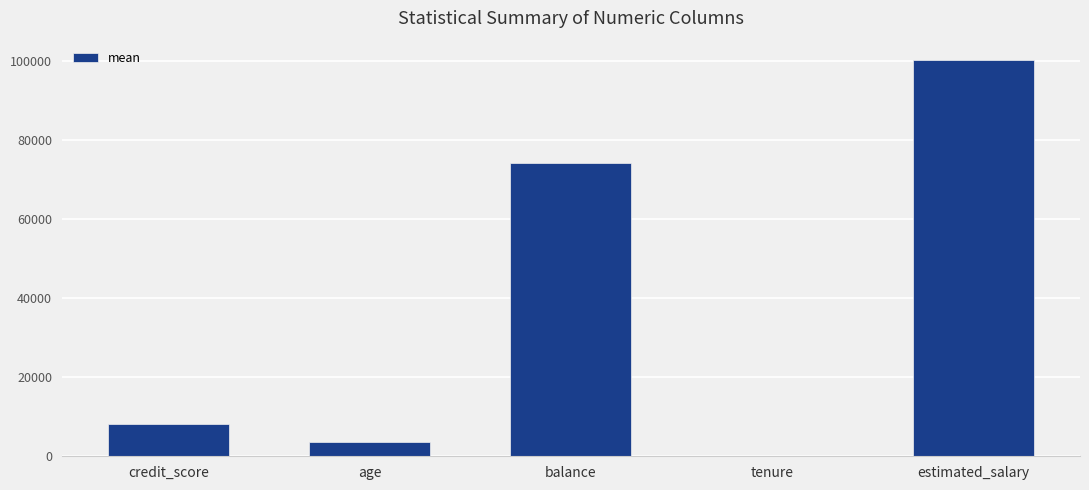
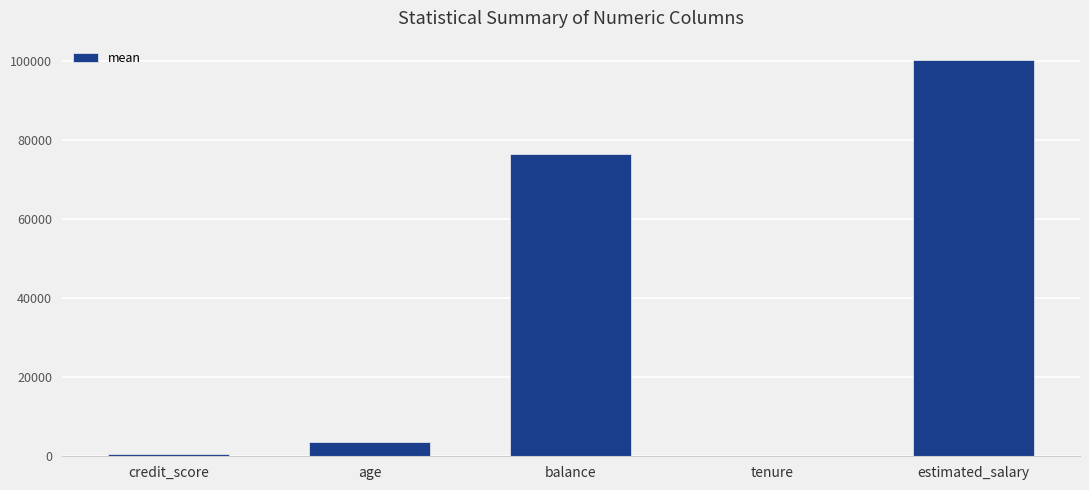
credit_score: 8000 -> 1000
balance: 74000 -> 76000
